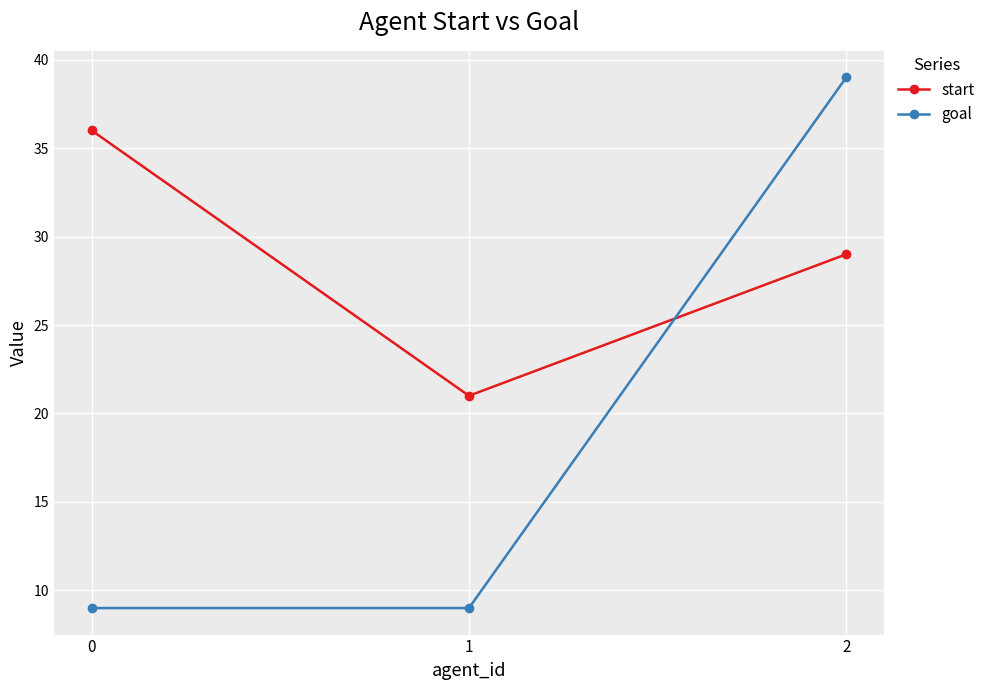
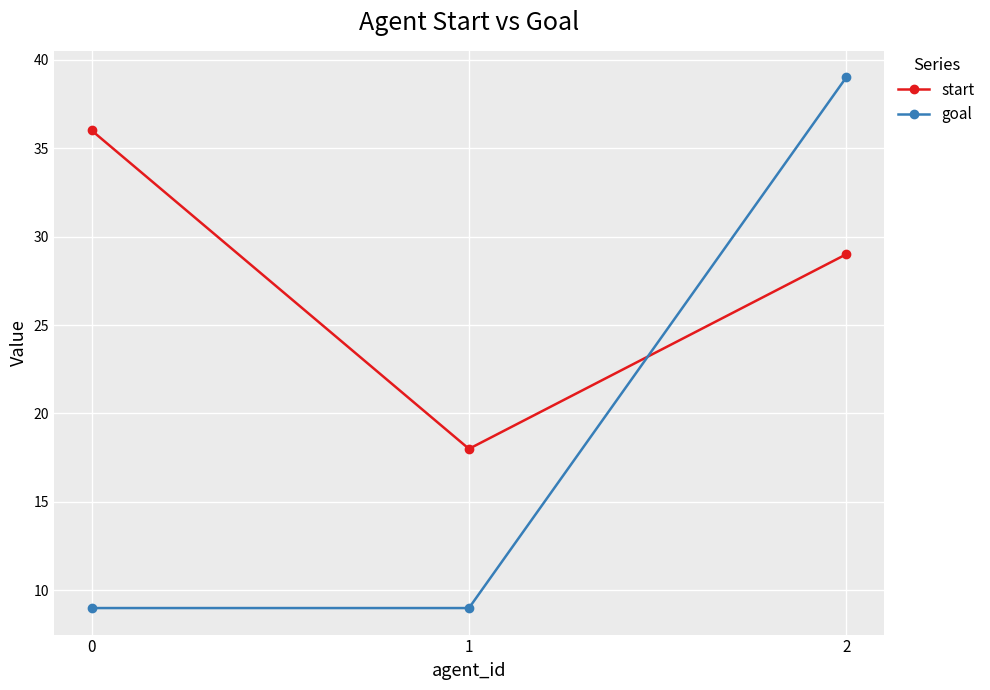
start, 1: 21 -> 18
